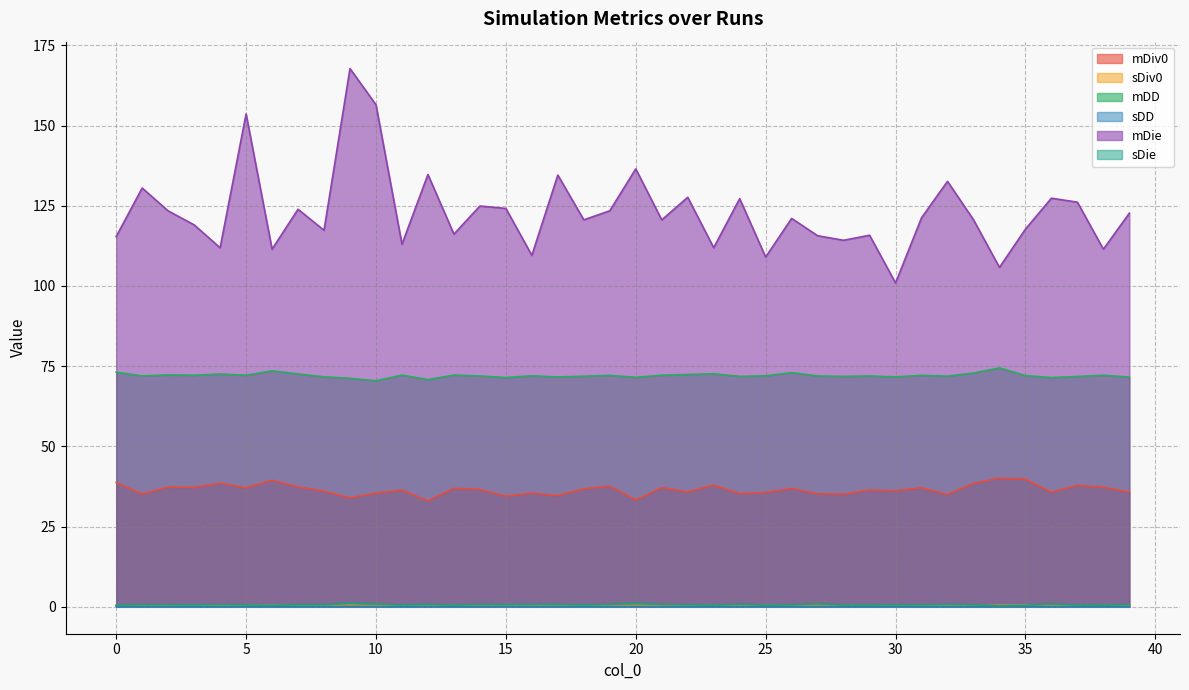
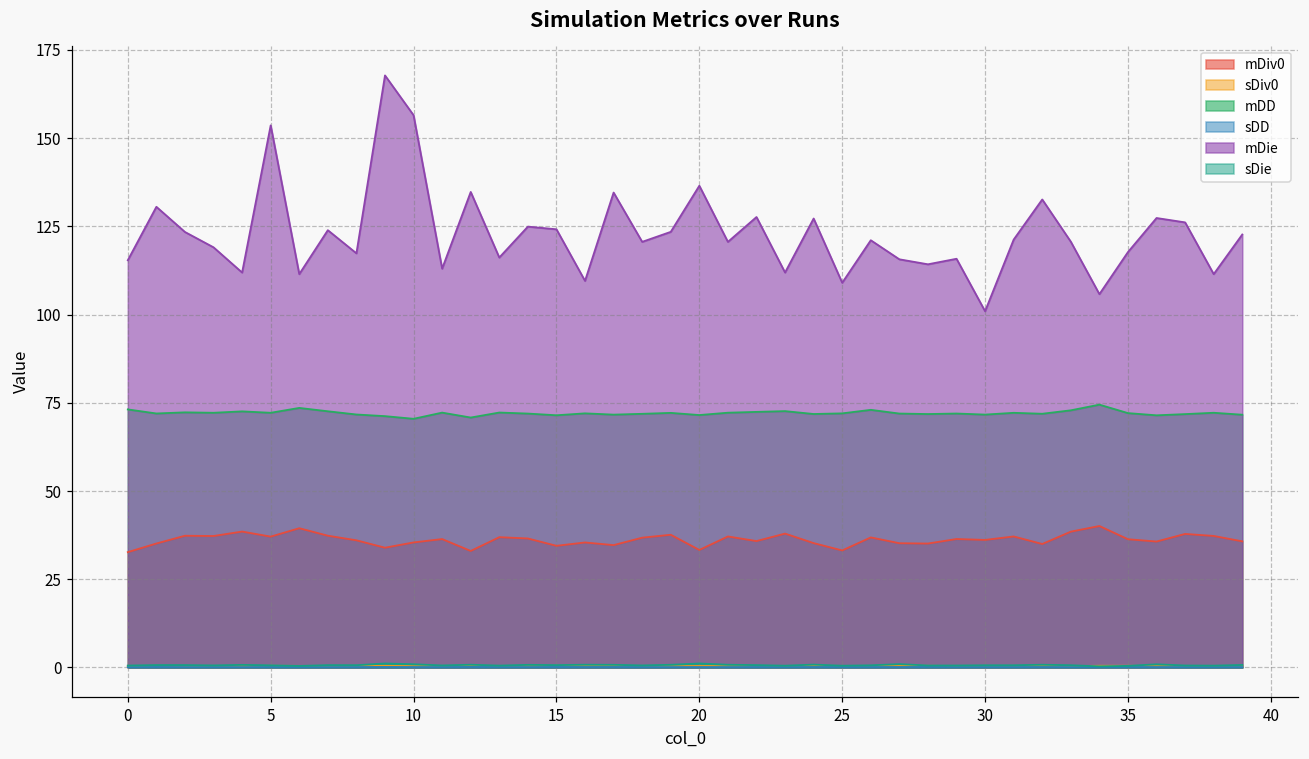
mDiv0, 0: 39 -> 33
mDiv0, 25: 36 -> 33
mDiv0, 35: 40 -> 36
